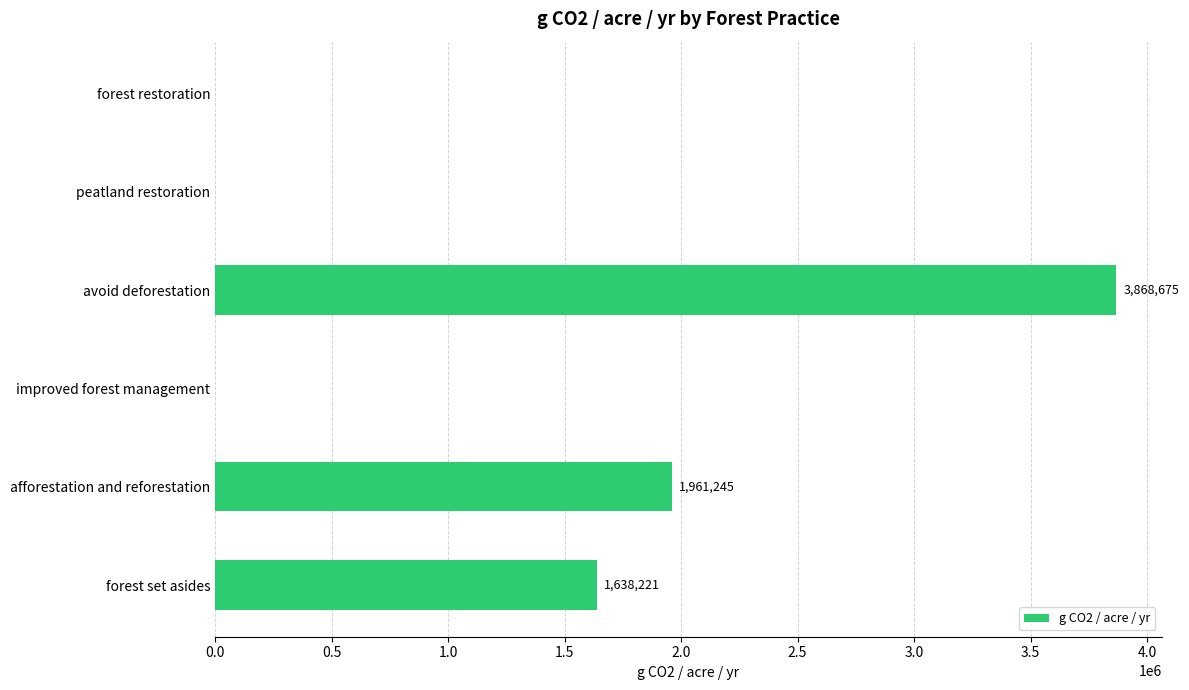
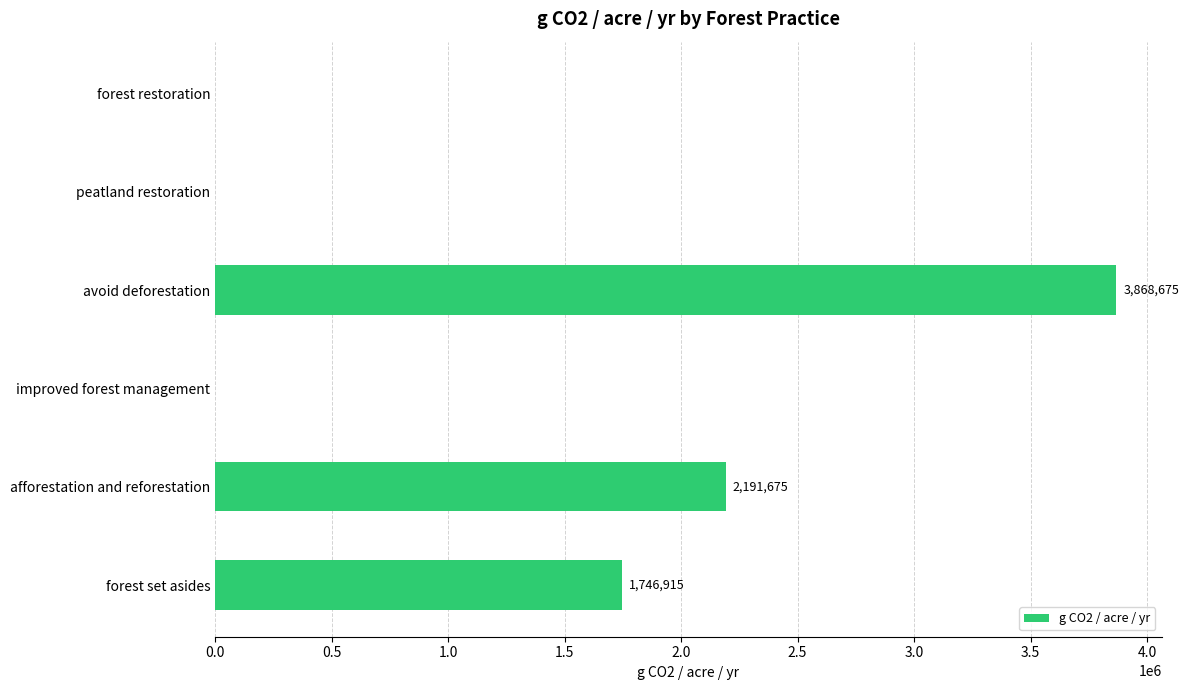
afforestation and reforestation: 1,961,245 -> 2,191,675
forest set asides: 1,638,221 -> 1,746,915
